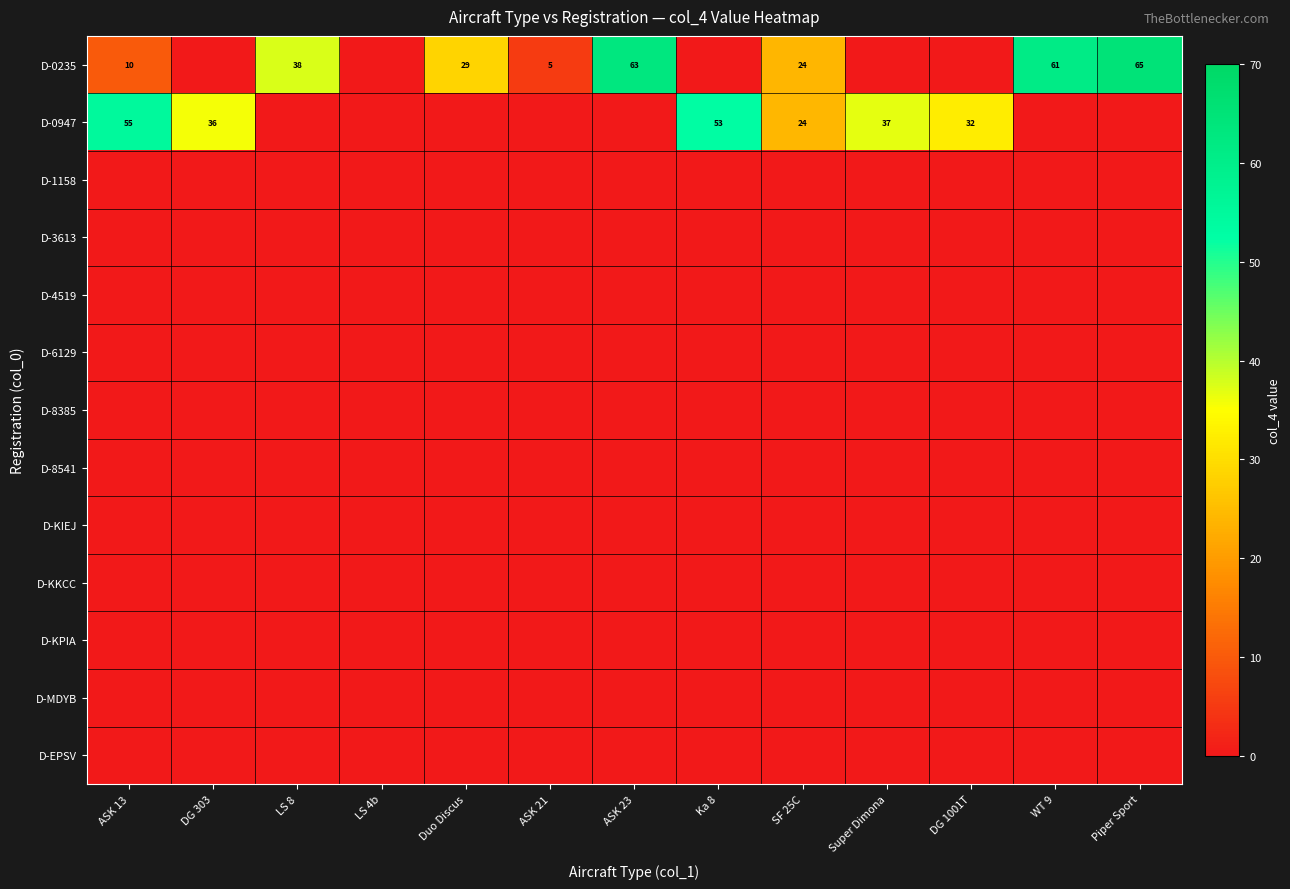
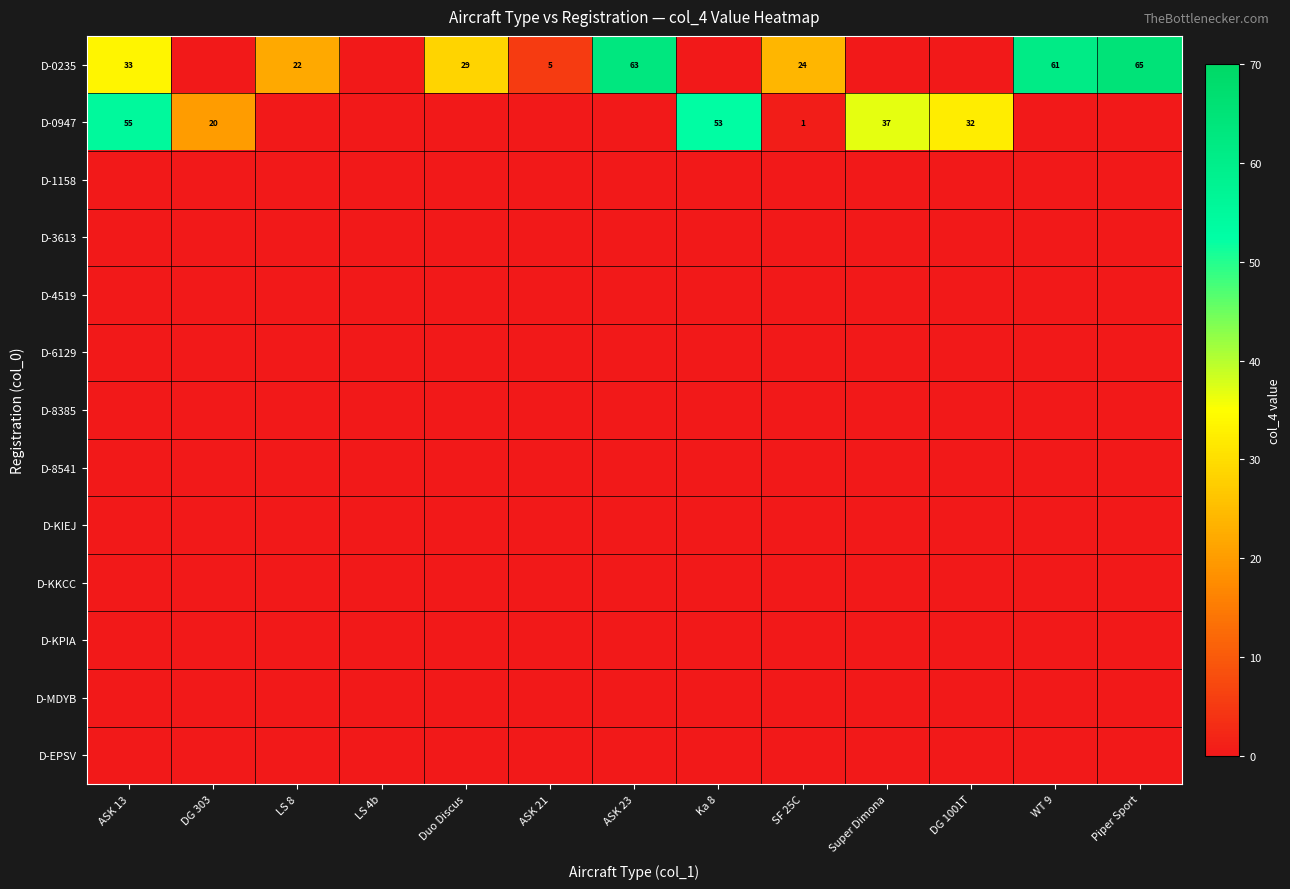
D-0235, ASK 13: 10 -> 33
D-0235, LS 8: 38 -> 22
D-0947, DG 303: 36 -> 20
D-0947, SF 25C: 24 -> 1
